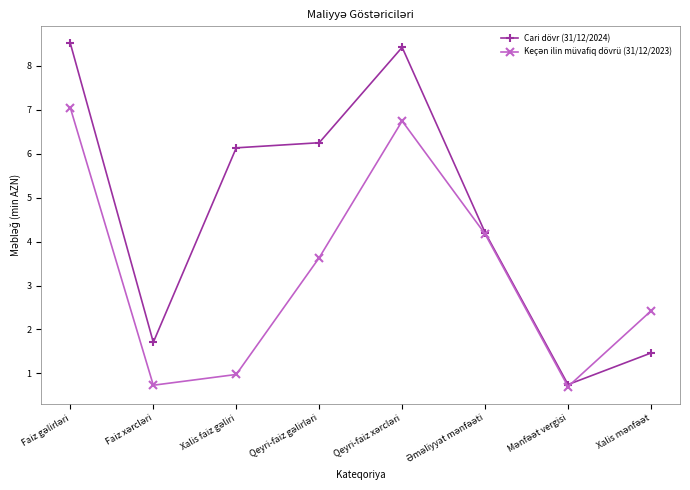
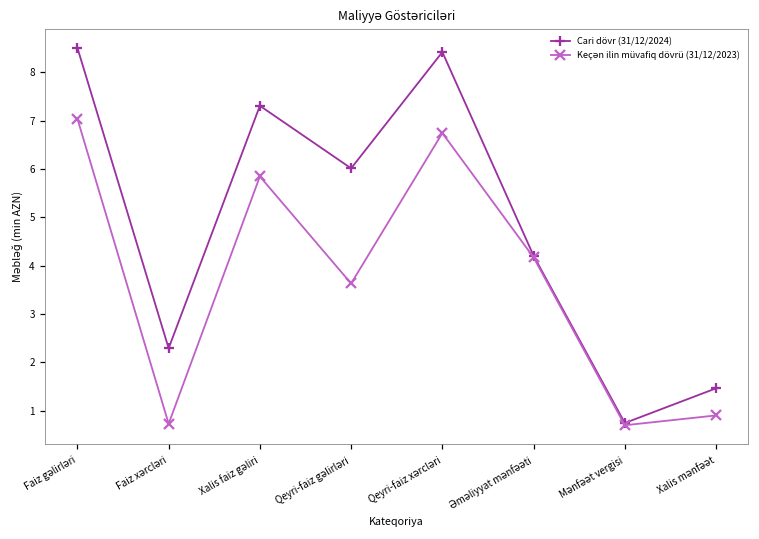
Cari dövr (31/12/2024), Faiz xərcləri: 1.7 -> 2.3
Cari dövr (31/12/2024), Xalis faiz gəliri: 6.1 -> 7.3
Keçən ilin müvafiq dövrü (31/12/2023), Xalis faiz gəliri: 1.0 -> 5.8
Cari dövr (31/12/2024), Qeyri-faiz gəlirləri: 6.2 -> 6.0
Keçən ilin müvafiq dövrü (31/12/2023), Xalis mənfəət: 2.4 -> 0.9
